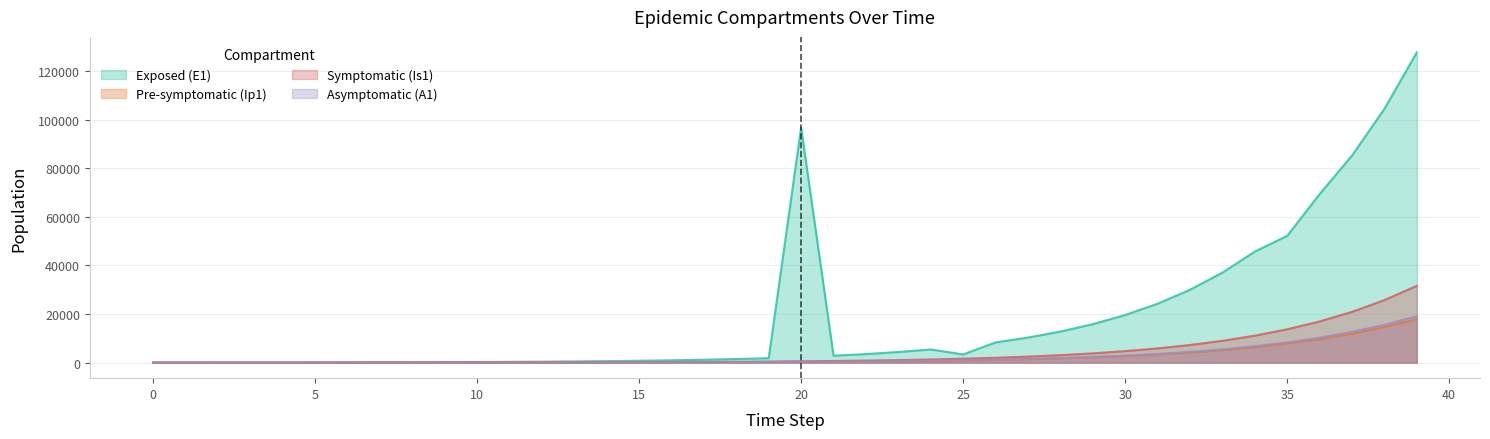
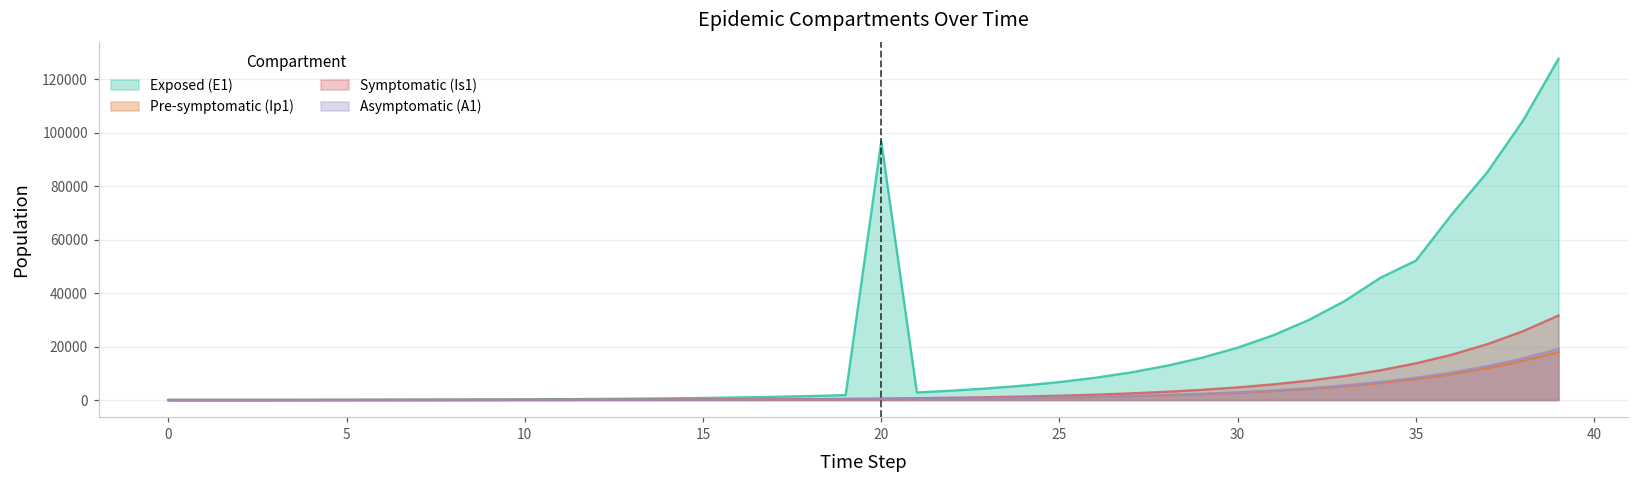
Exposed (E1), 25: 3000 -> 7000
